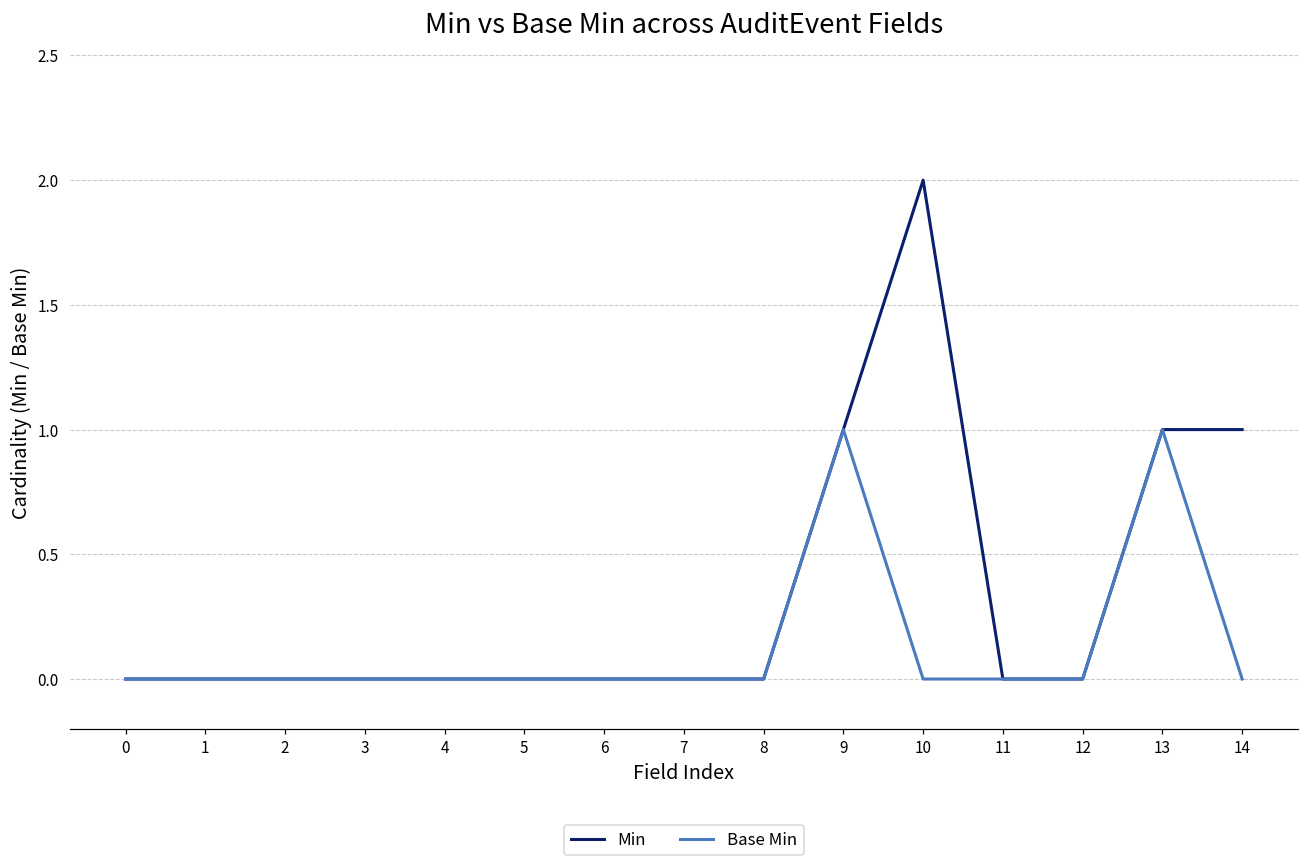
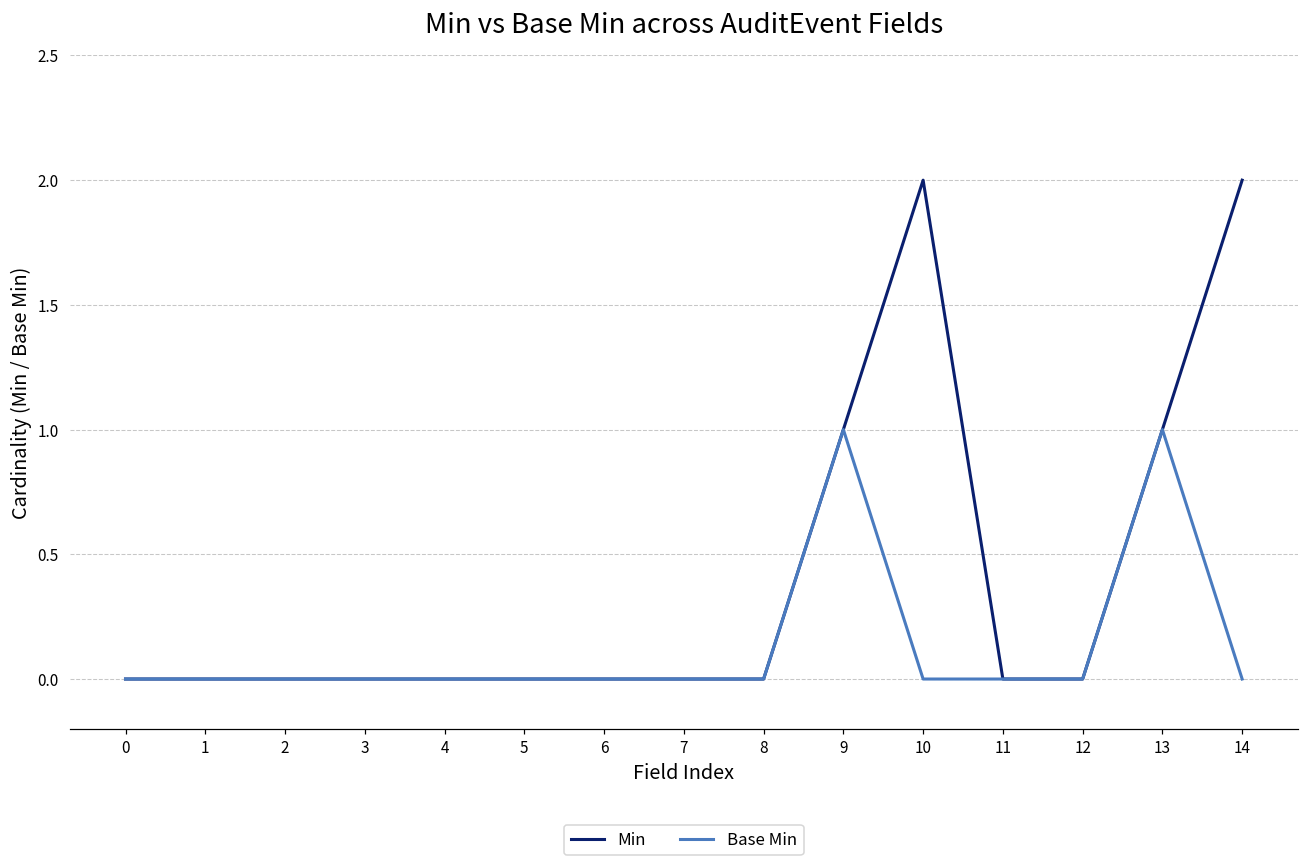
Min, 14: 1 -> 2
